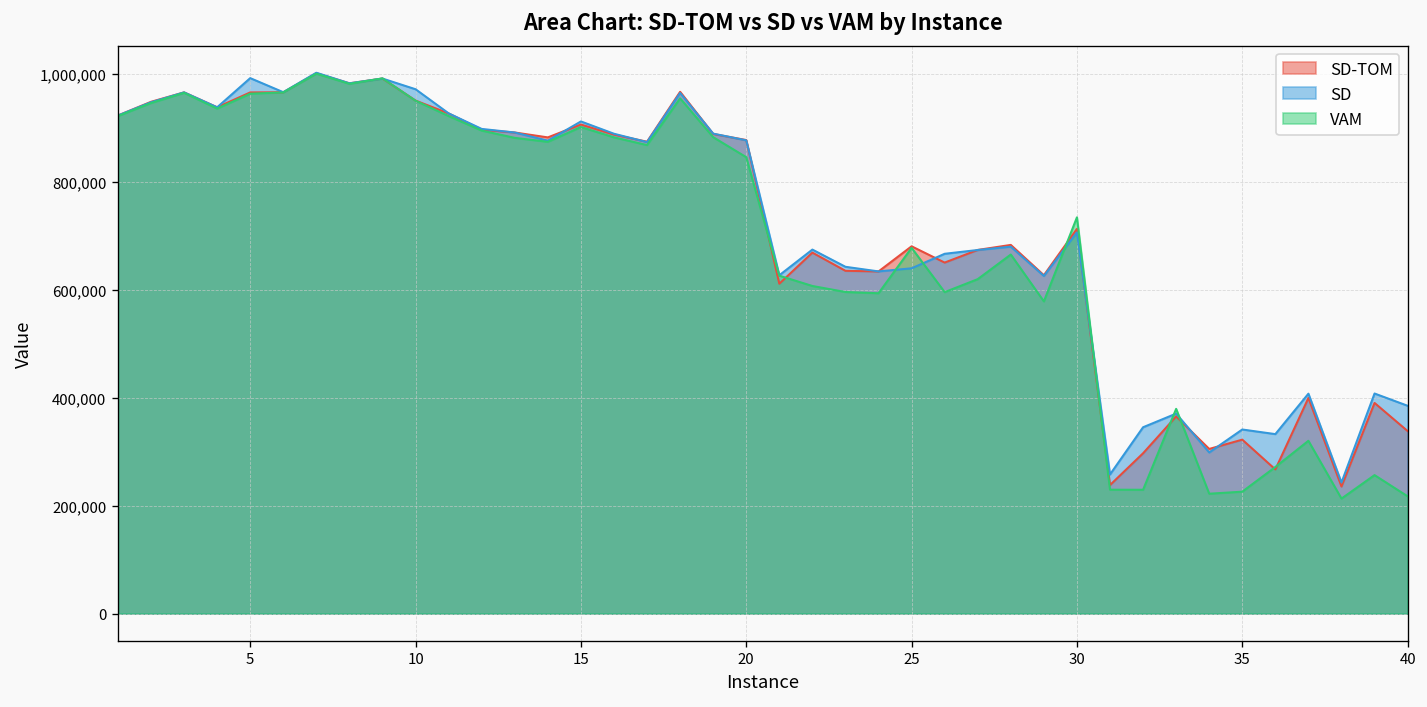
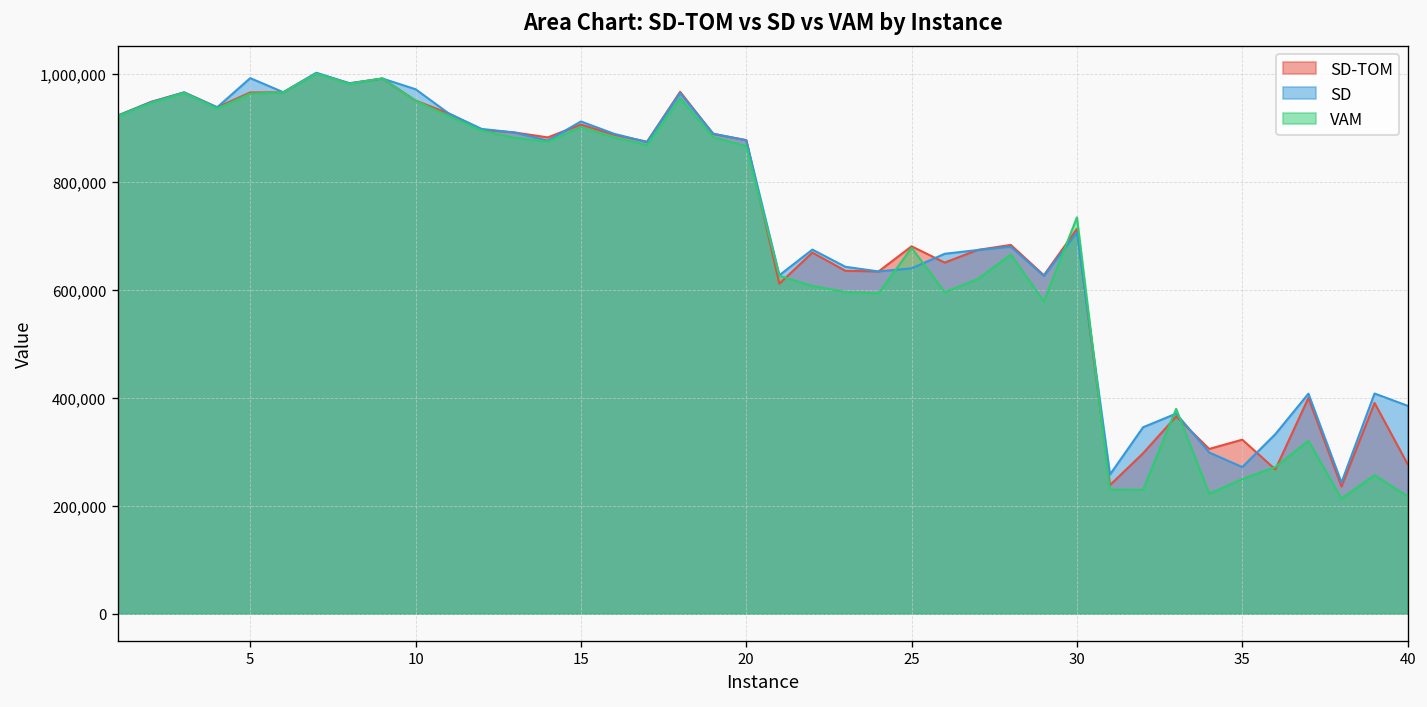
VAM, 20: 850,000 -> 870,000
SD, 35: 340,000 -> 270,000
VAM, 35: 230,000 -> 250,000
SD-TOM, 40: 340,000 -> 280,000
